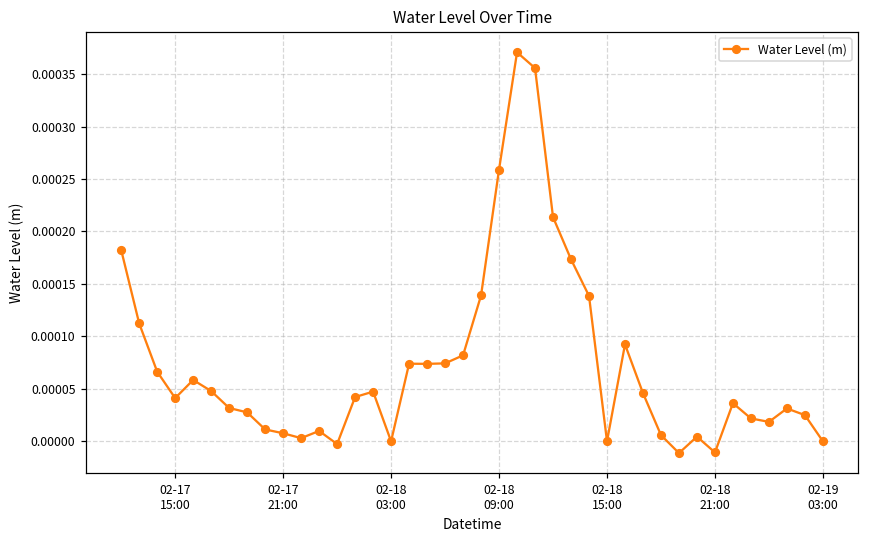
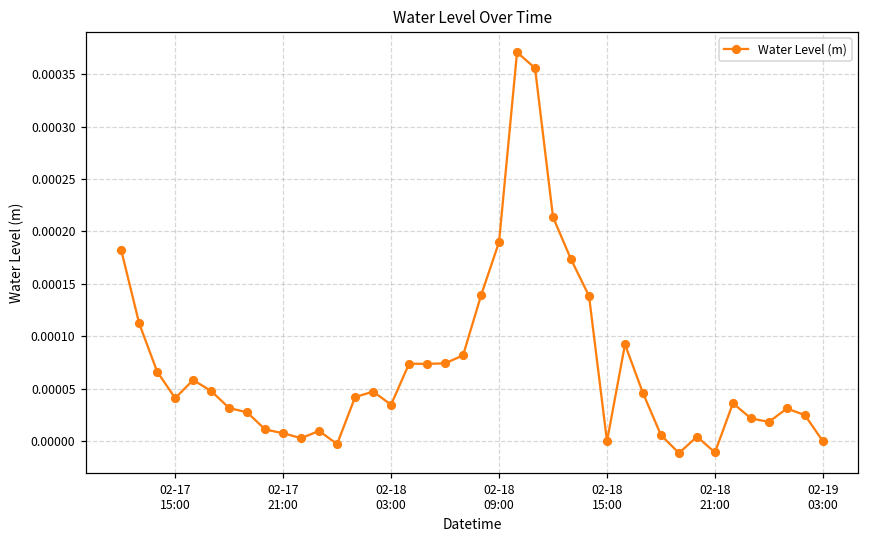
02-18 03:00: 0.00000 -> 0.00003
02-18 09:00: 0.00026 -> 0.00019
